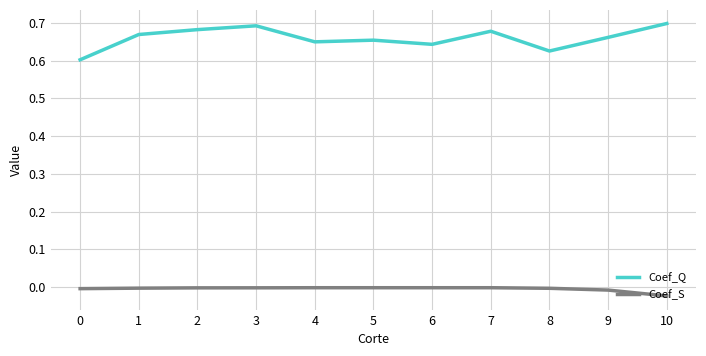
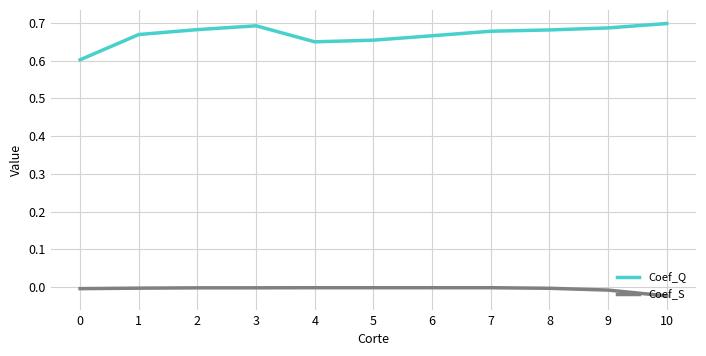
Coef_Q, 6: 0.64 -> 0.67
Coef_Q, 8: 0.63 -> 0.68
Coef_Q, 9: 0.66 -> 0.69
